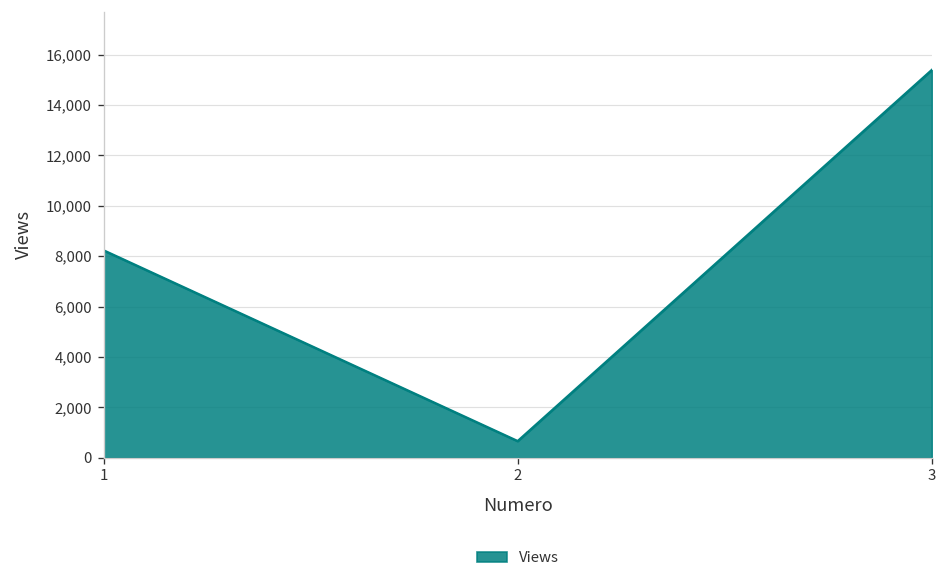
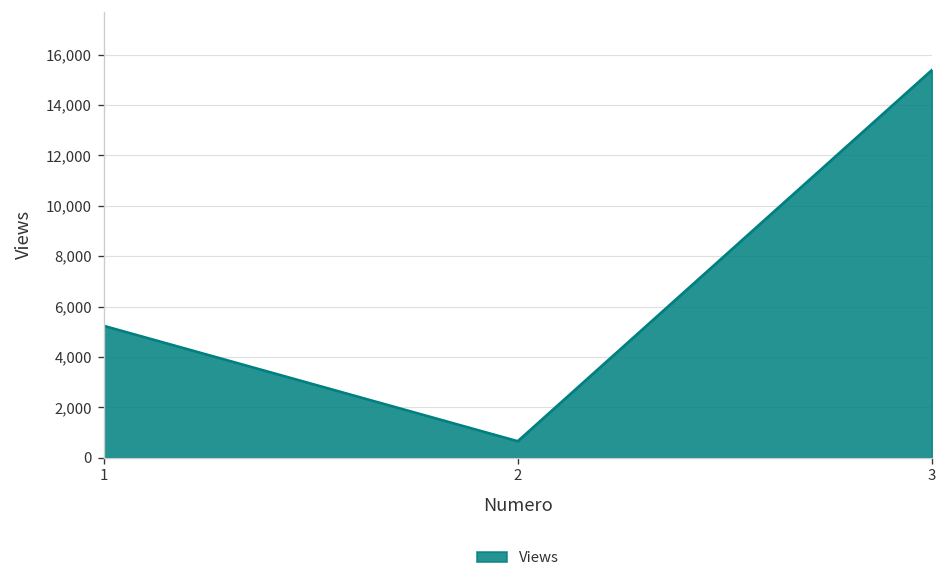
1: 8,200 -> 5,200
